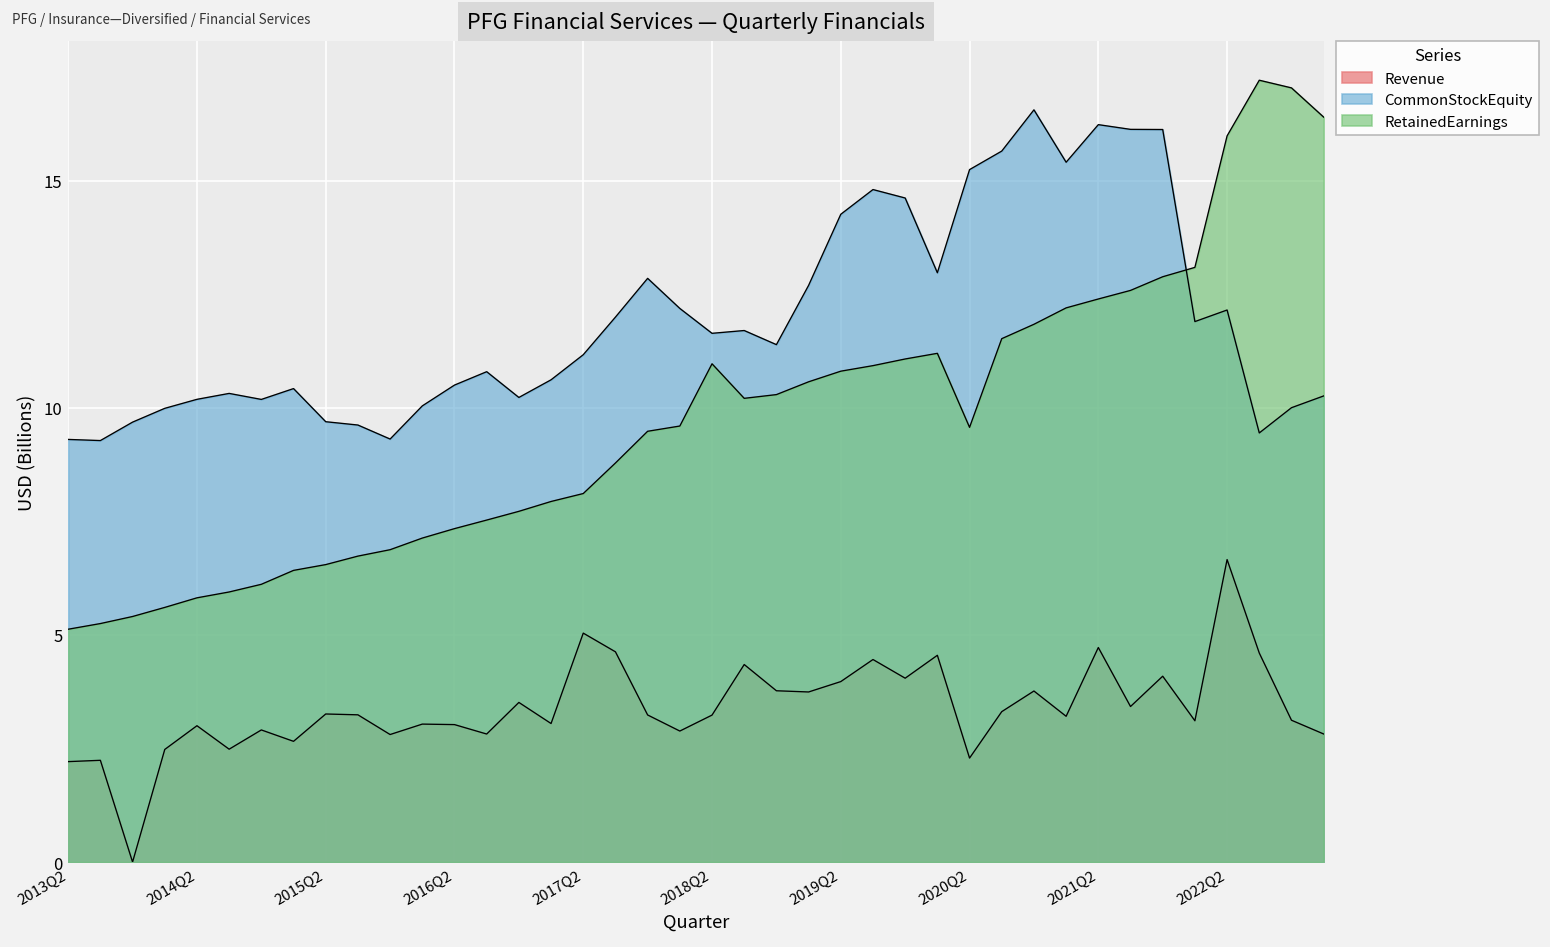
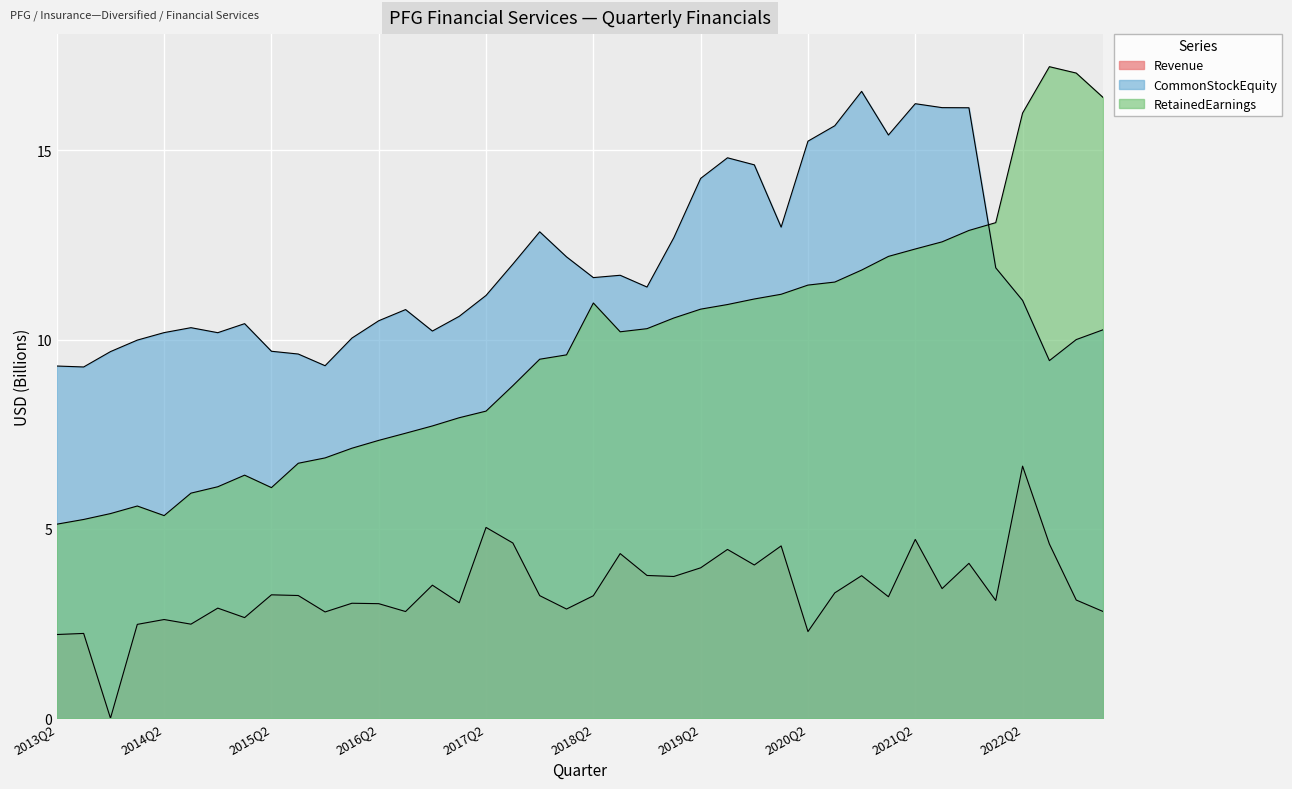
Revenue, 2014Q2: 3.0 -> 2.6
RetainedEarnings, 2014Q2: 5.8 -> 5.4
RetainedEarnings, 2015Q2: 6.5 -> 6.1
RetainedEarnings, 2020Q2: 9.6 -> 11.4
CommonStockEquity, 2022Q2: 12.2 -> 11.0
